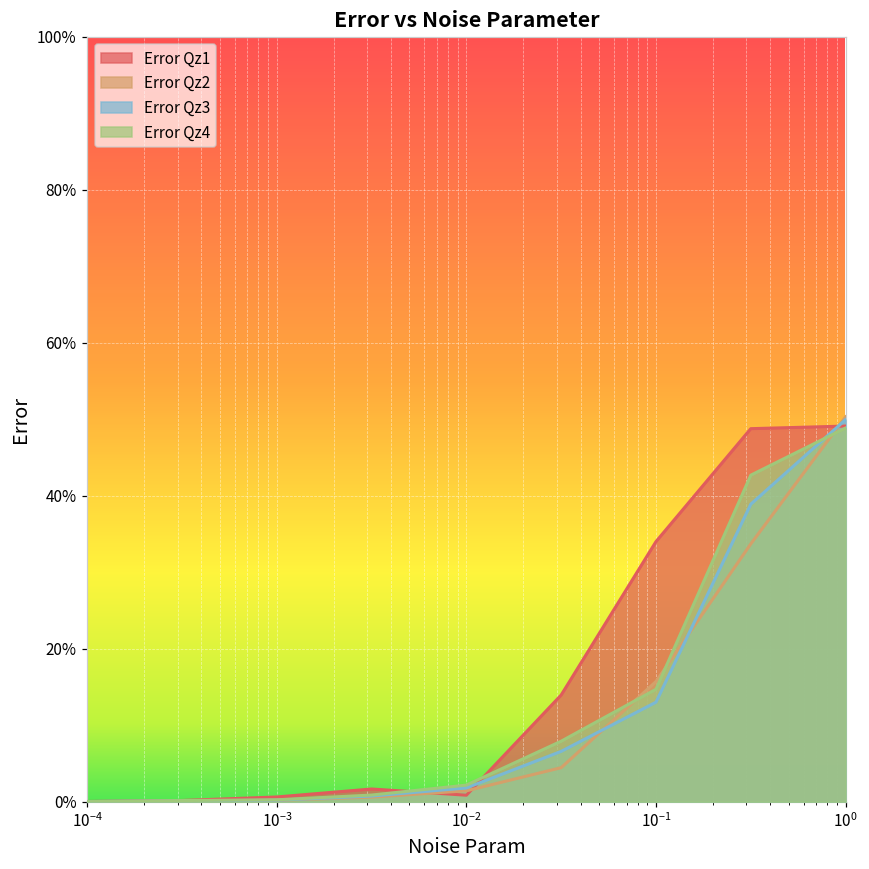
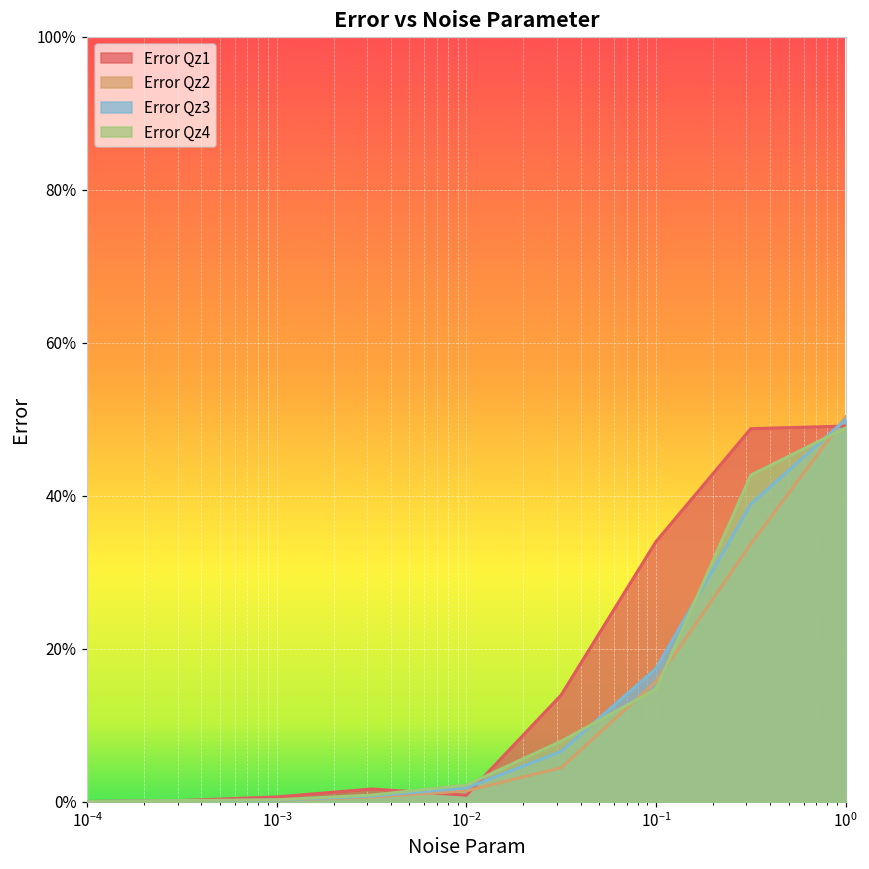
Error Qz3, 10^-1: 13% -> 17%
